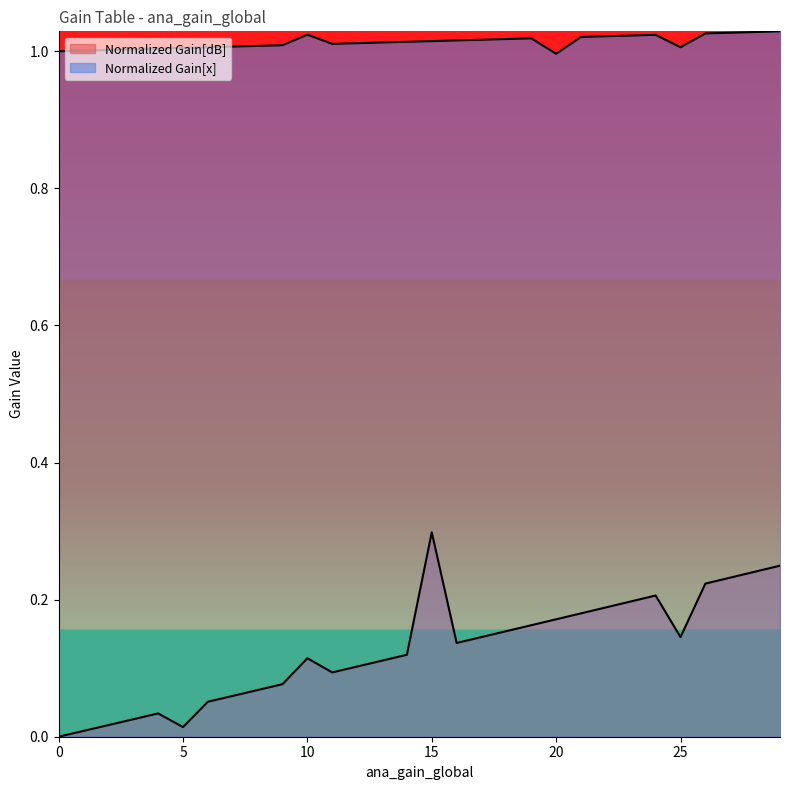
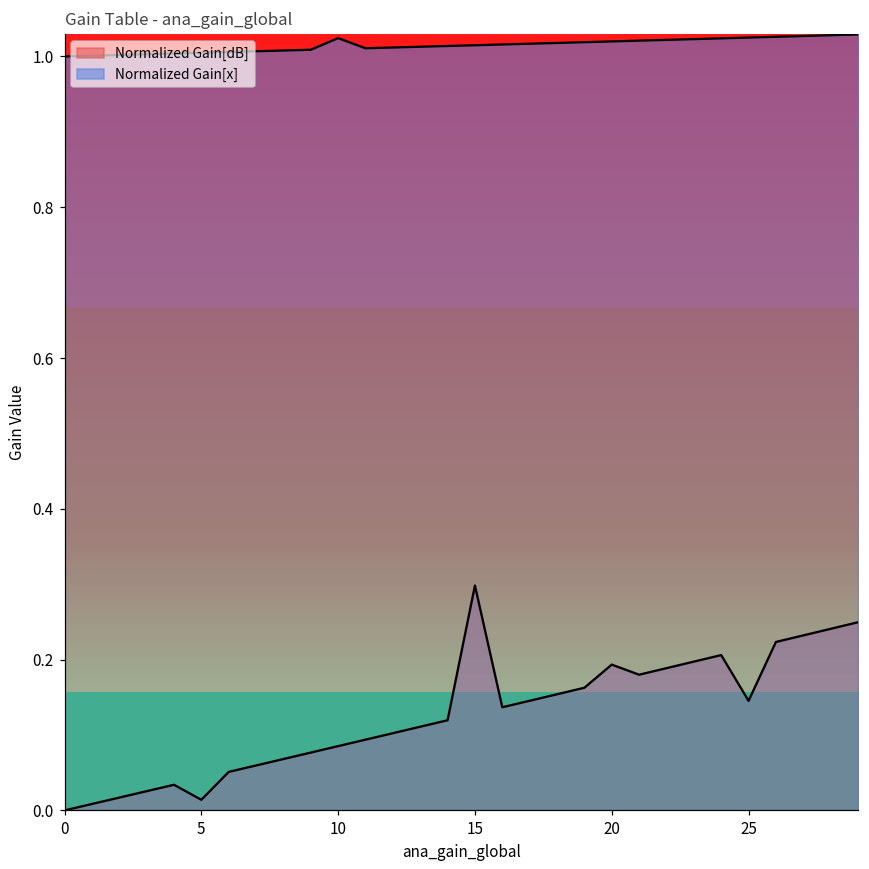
Normalized Gain[dB], 10: 0.11 -> 0.09
Normalized Gain[dB], 20: 0.17 -> 0.19
Normalized Gain[x], 20: 1.00 -> 1.02
Normalized Gain[x], 25: 1.01 -> 1.03
